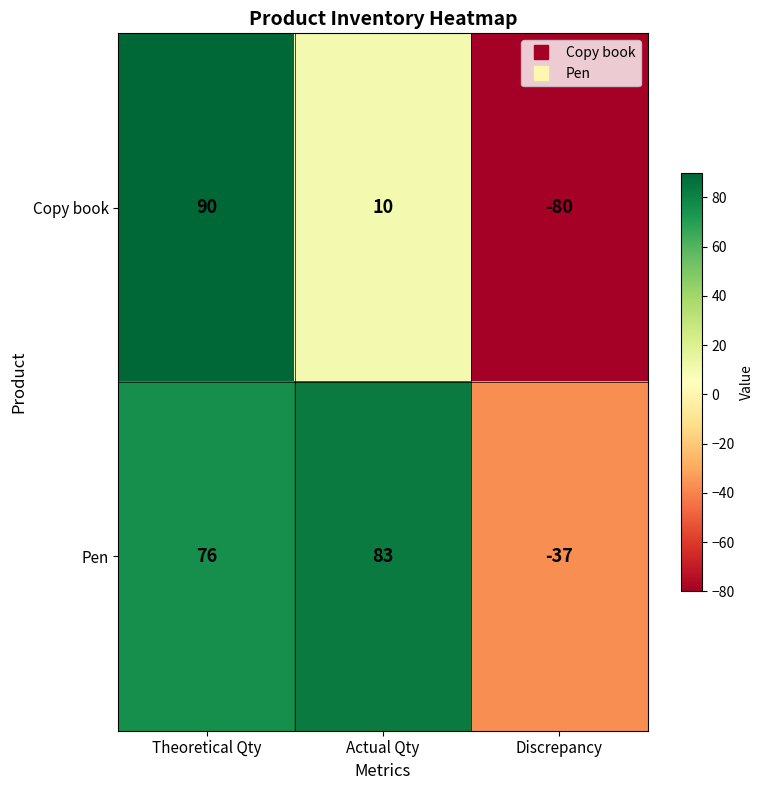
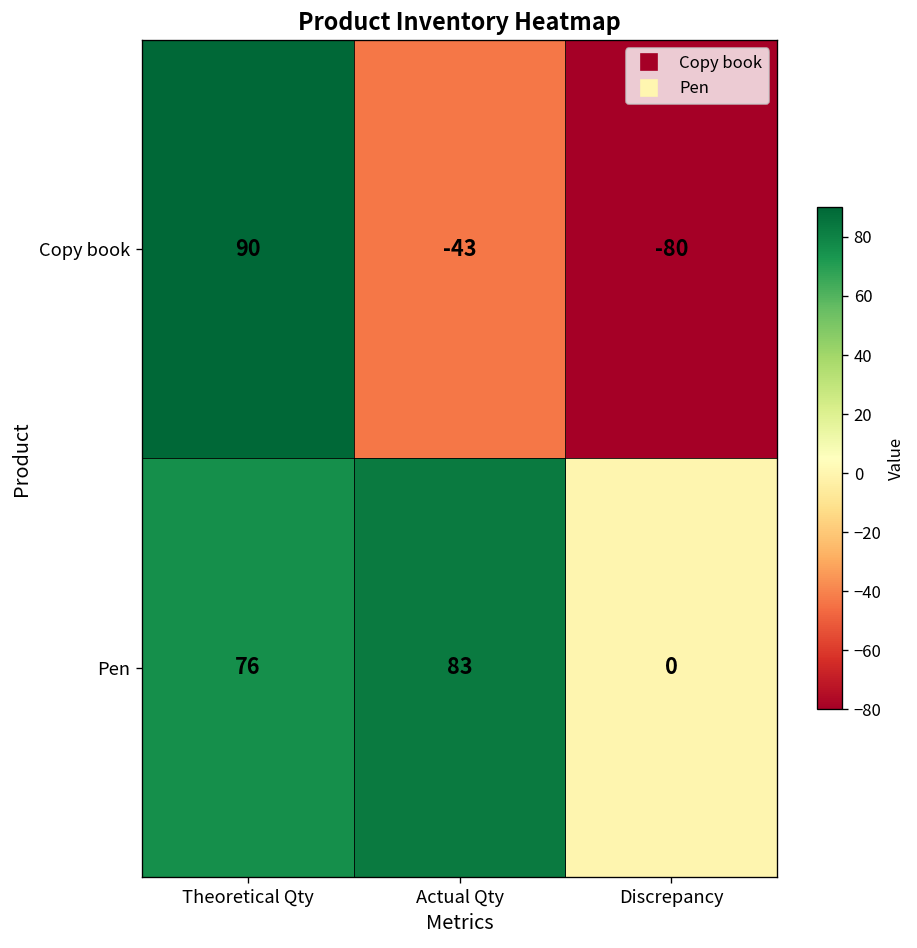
Copy book, Actual Qty: 10 -> -43
Pen, Discrepancy: -37 -> 0
